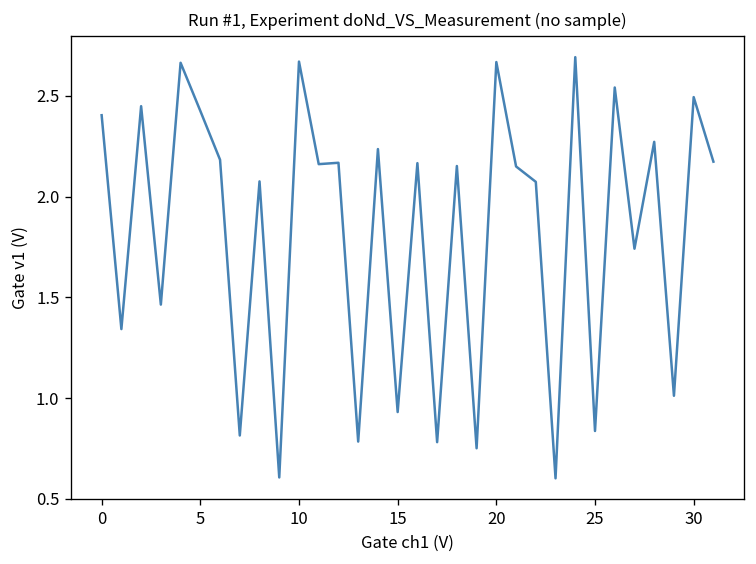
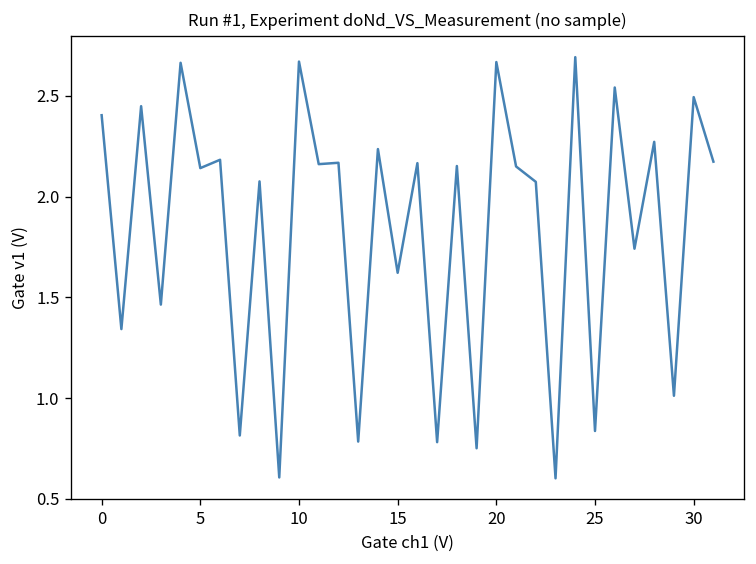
5: 2.43 -> 2.14
15: 0.93 -> 1.62
